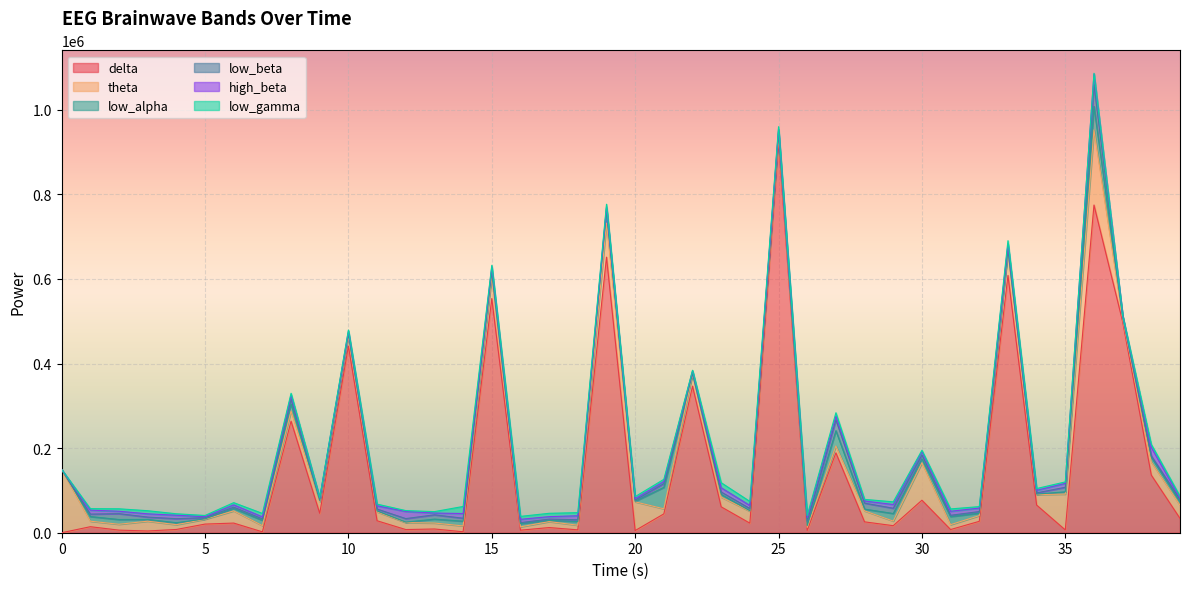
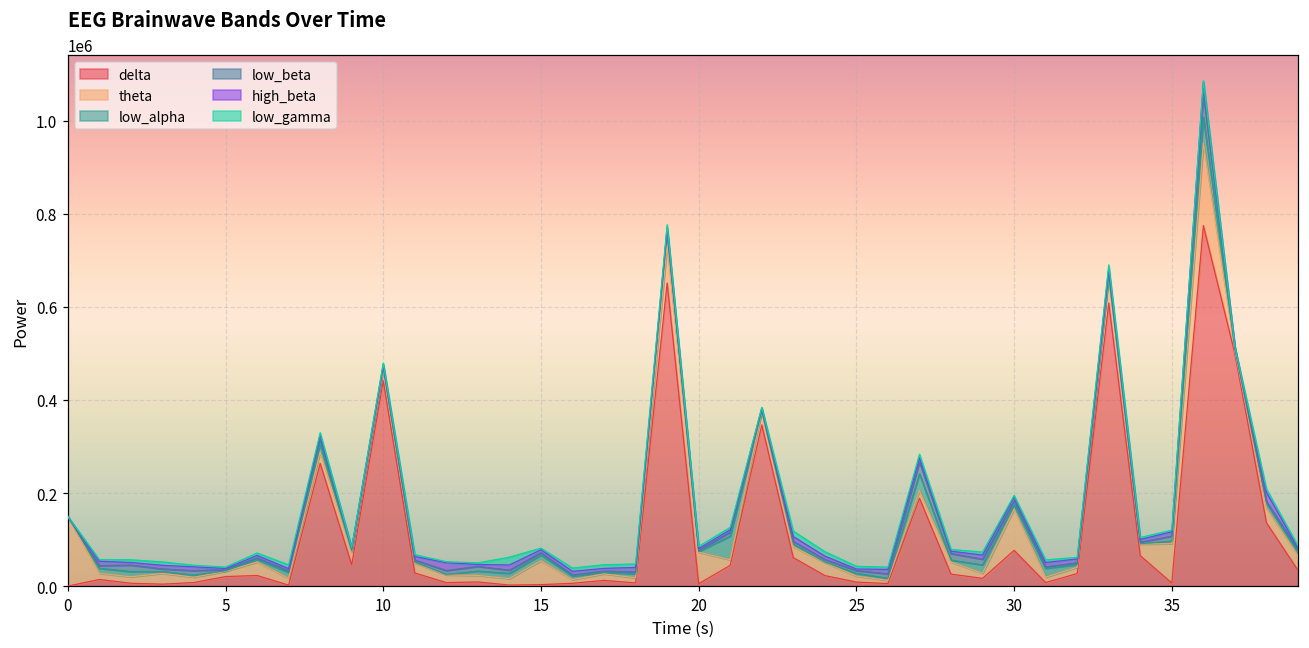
delta, 15: 550000 -> 0
delta, 25: 930000 -> 10000
